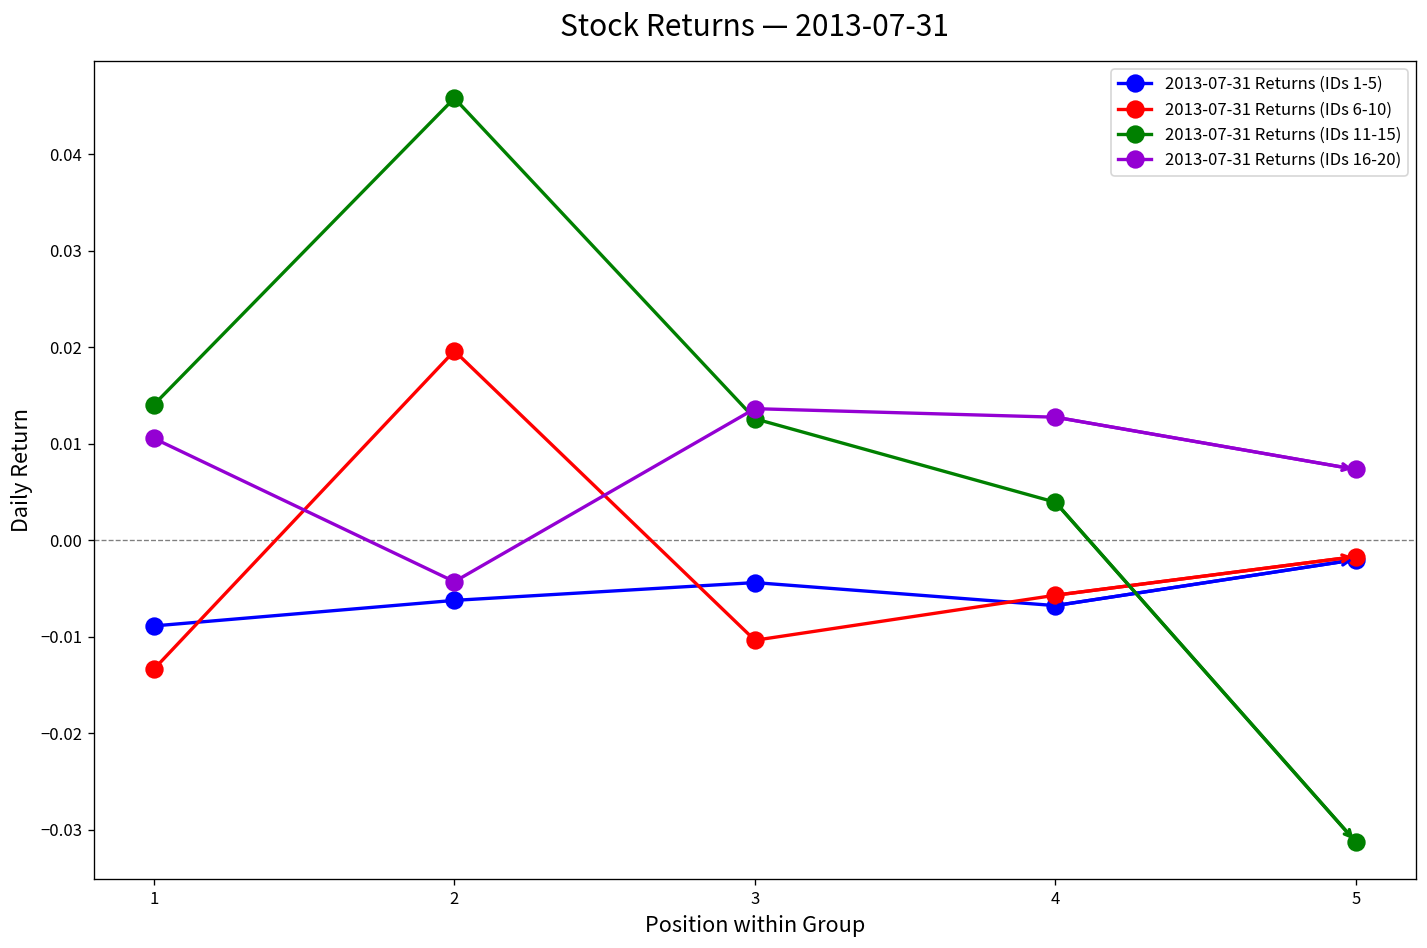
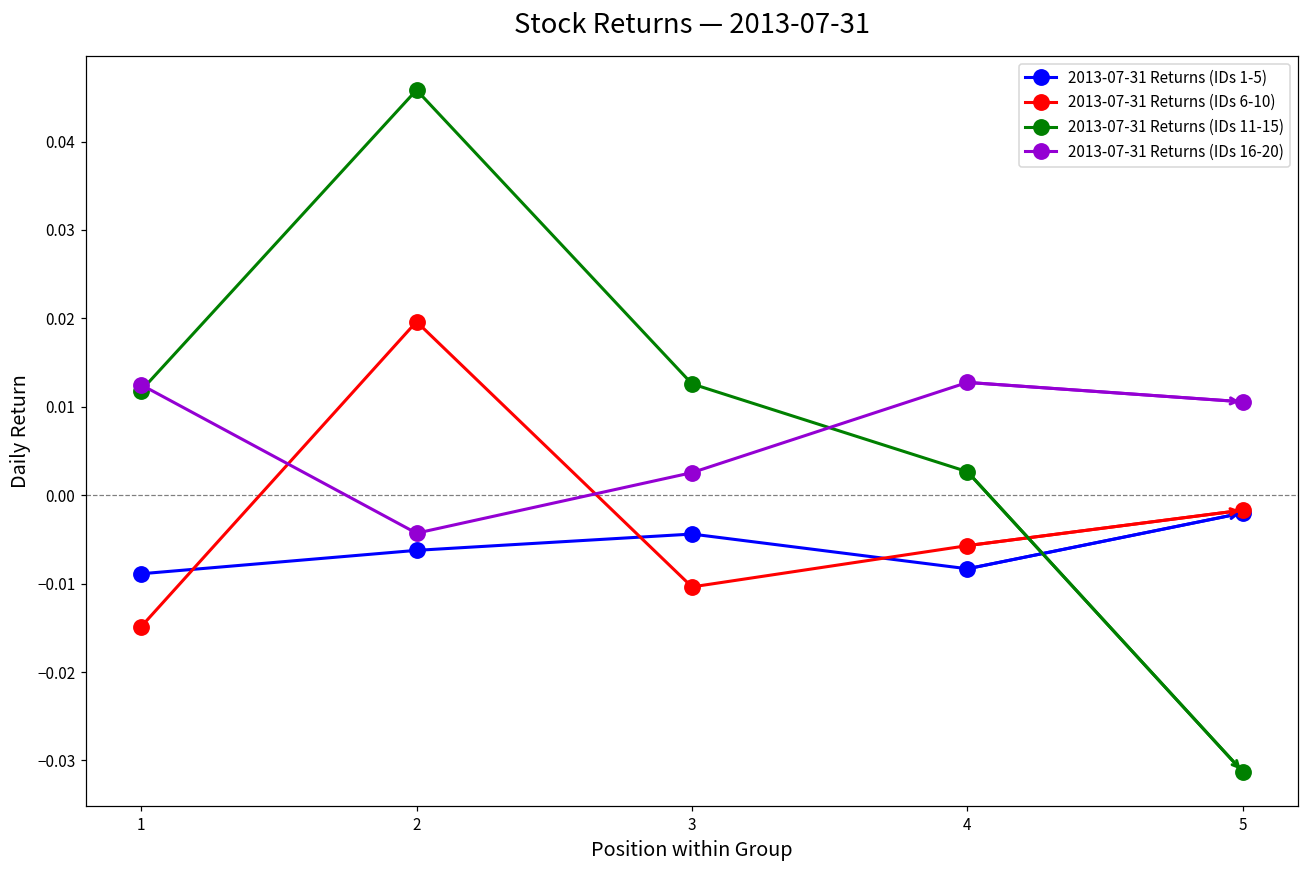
2013-07-31 Returns (IDs 6-10), 1: -0.013 -> -0.015
2013-07-31 Returns (IDs 11-15), 1: 0.014 -> 0.012
2013-07-31 Returns (IDs 16-20), 1: 0.011 -> 0.012
2013-07-31 Returns (IDs 16-20), 3: 0.014 -> 0.003
2013-07-31 Returns (IDs 1-5), 4: -0.007 -> -0.008
2013-07-31 Returns (IDs 11-15), 4: 0.004 -> 0.003
2013-07-31 Returns (IDs 16-20), 5: 0.007 -> 0.011
